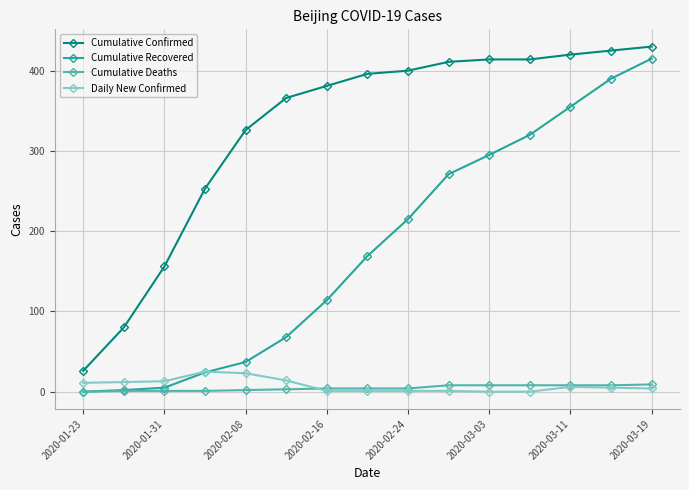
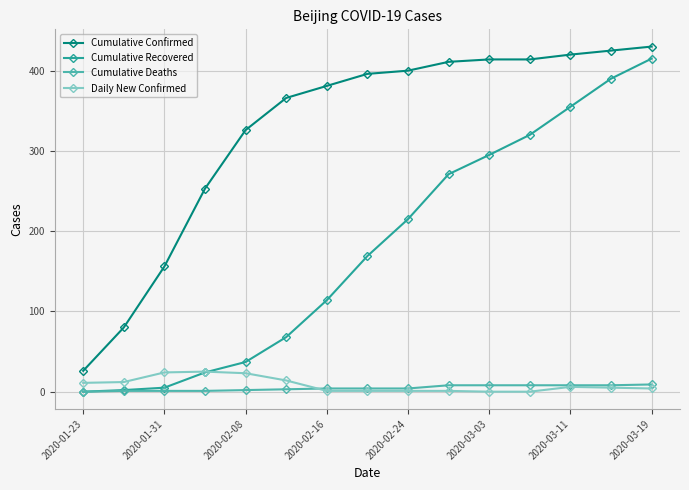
Daily New Confirmed, 2020-01-31: 10 -> 20
